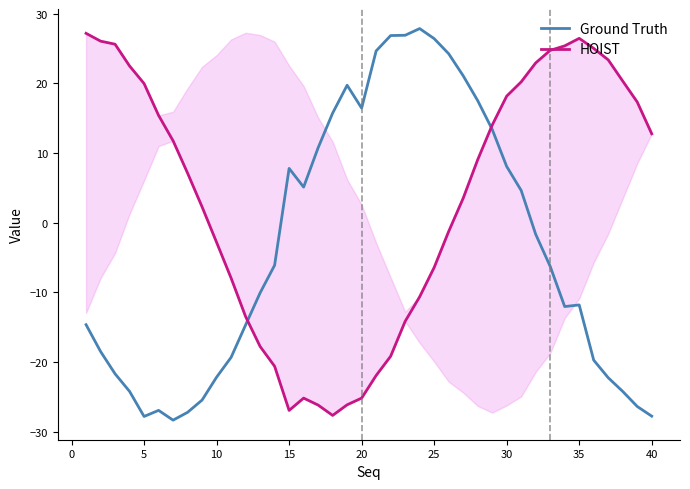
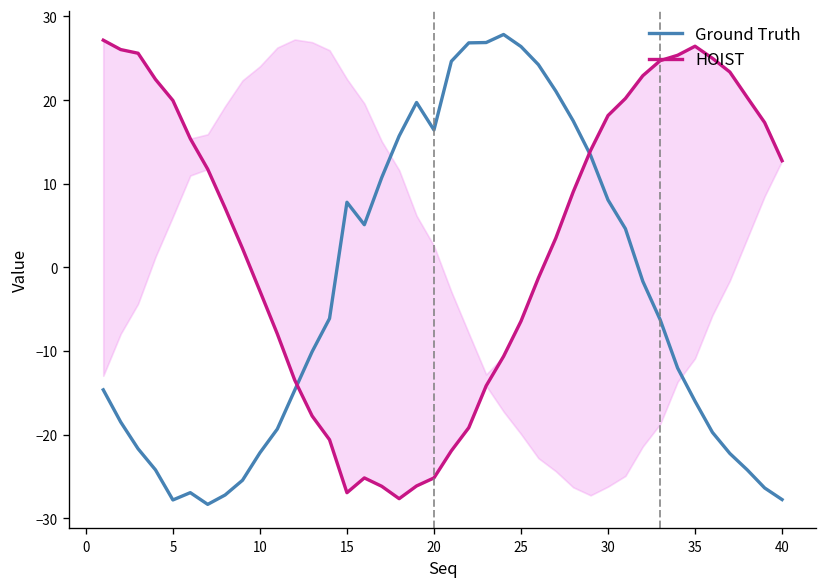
Ground Truth, 35: -12 -> -16
